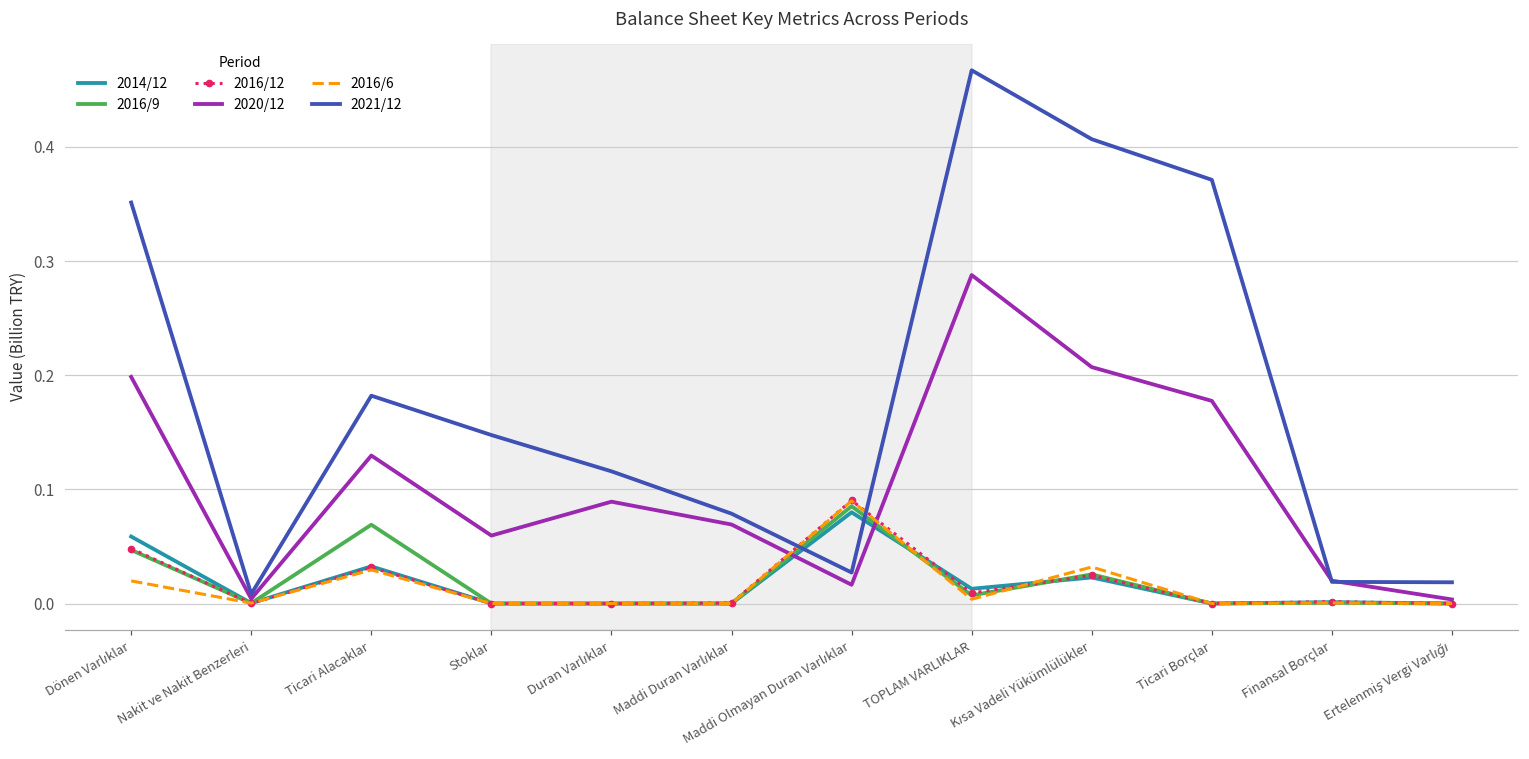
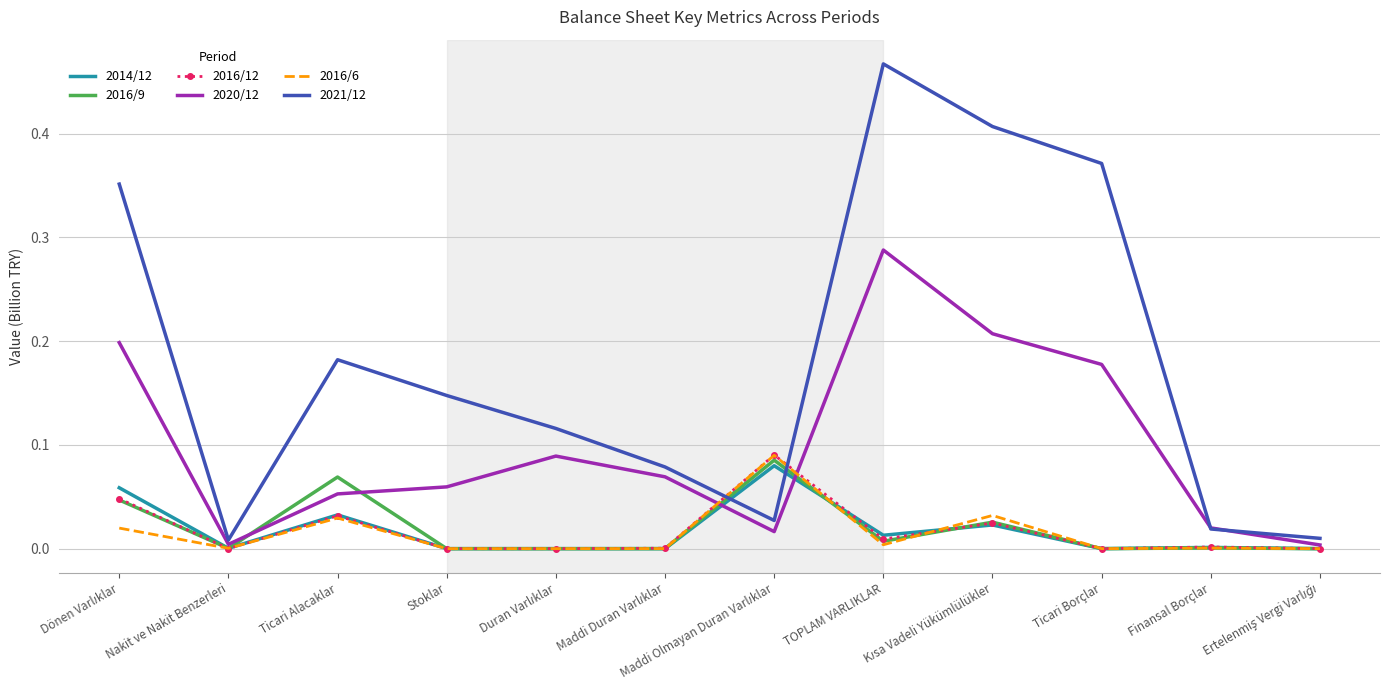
2020/12, Ticari Alacaklar: 0.130 -> 0.053
2021/12, Ertelenmiş Vergi Varlığı: 0.019 -> 0.010
